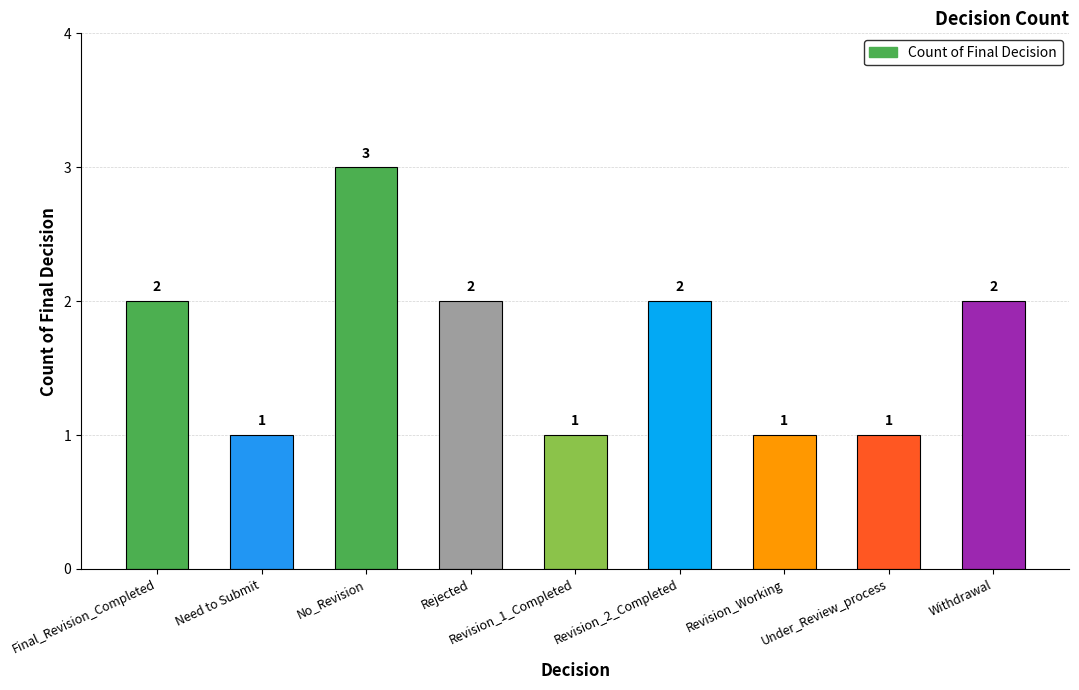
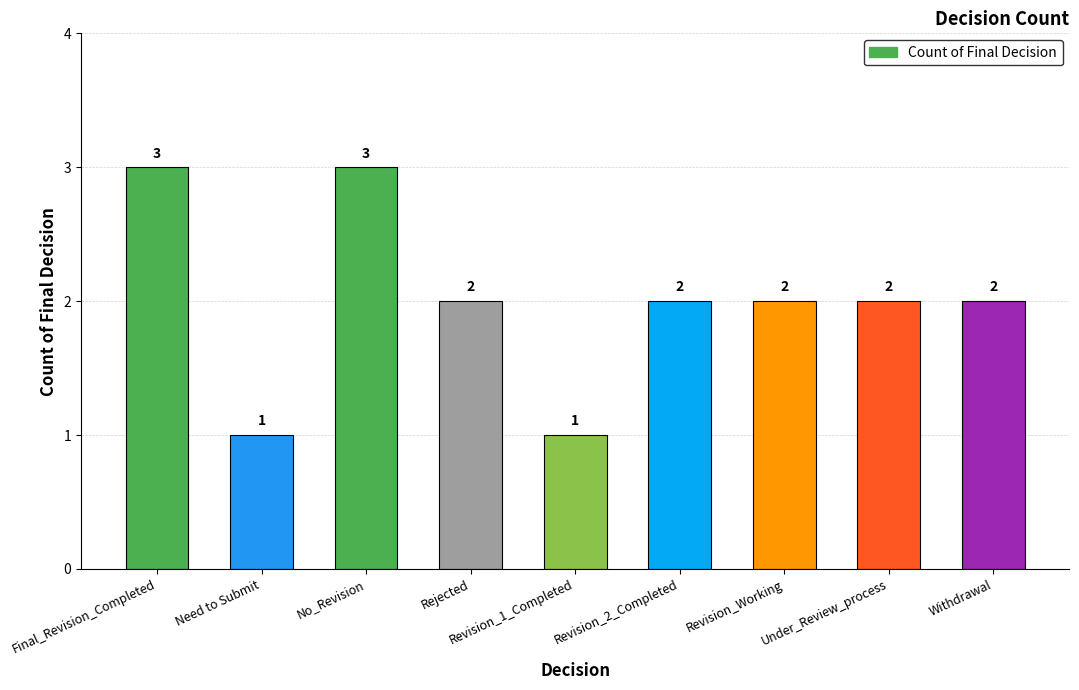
Final_Revision_Completed: 2 -> 3
Revision_Working: 1 -> 2
Under_Review_process: 1 -> 2
